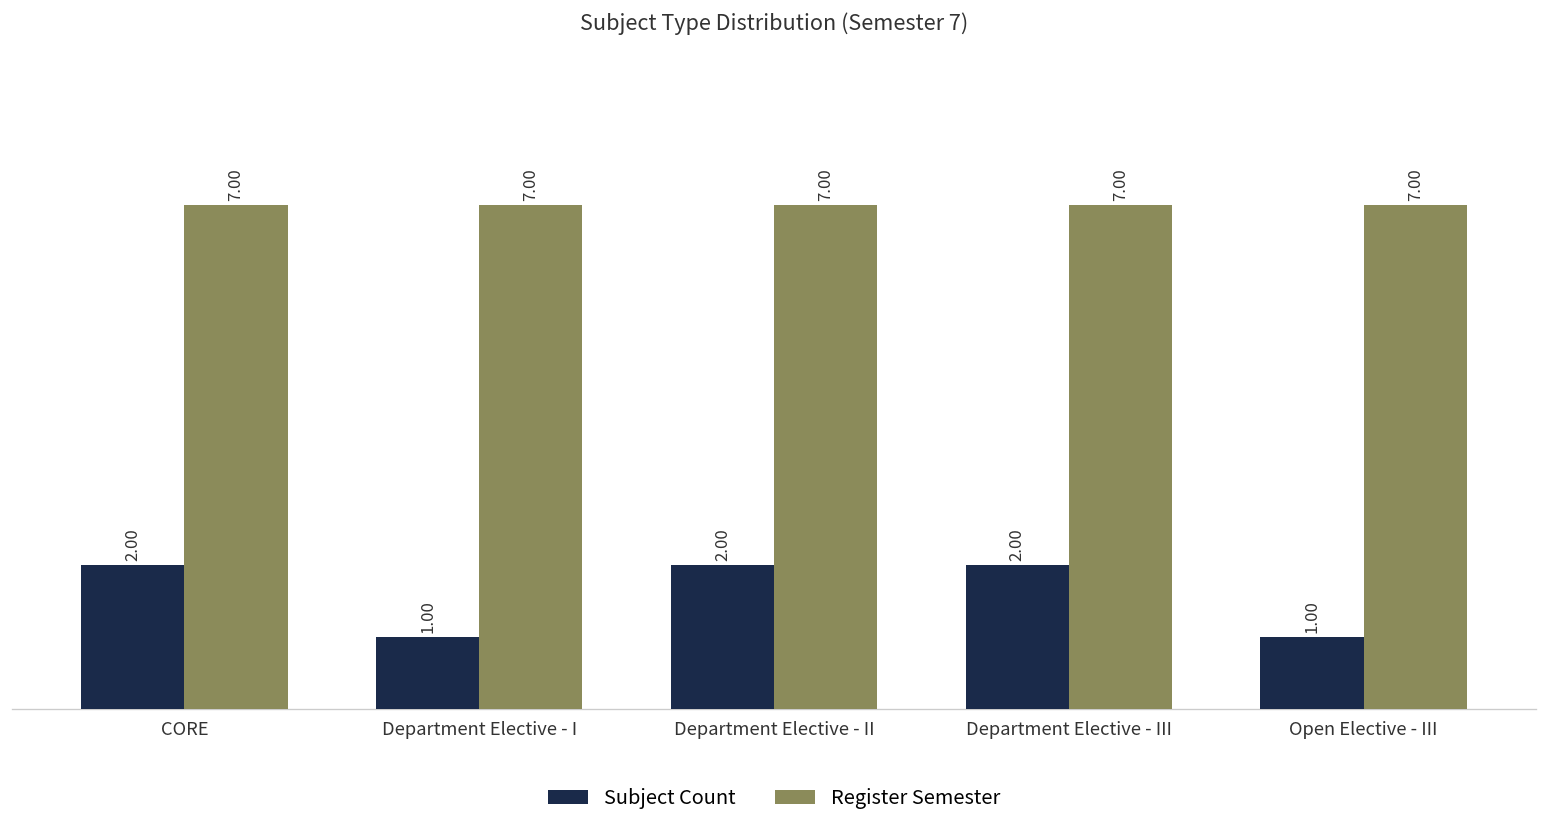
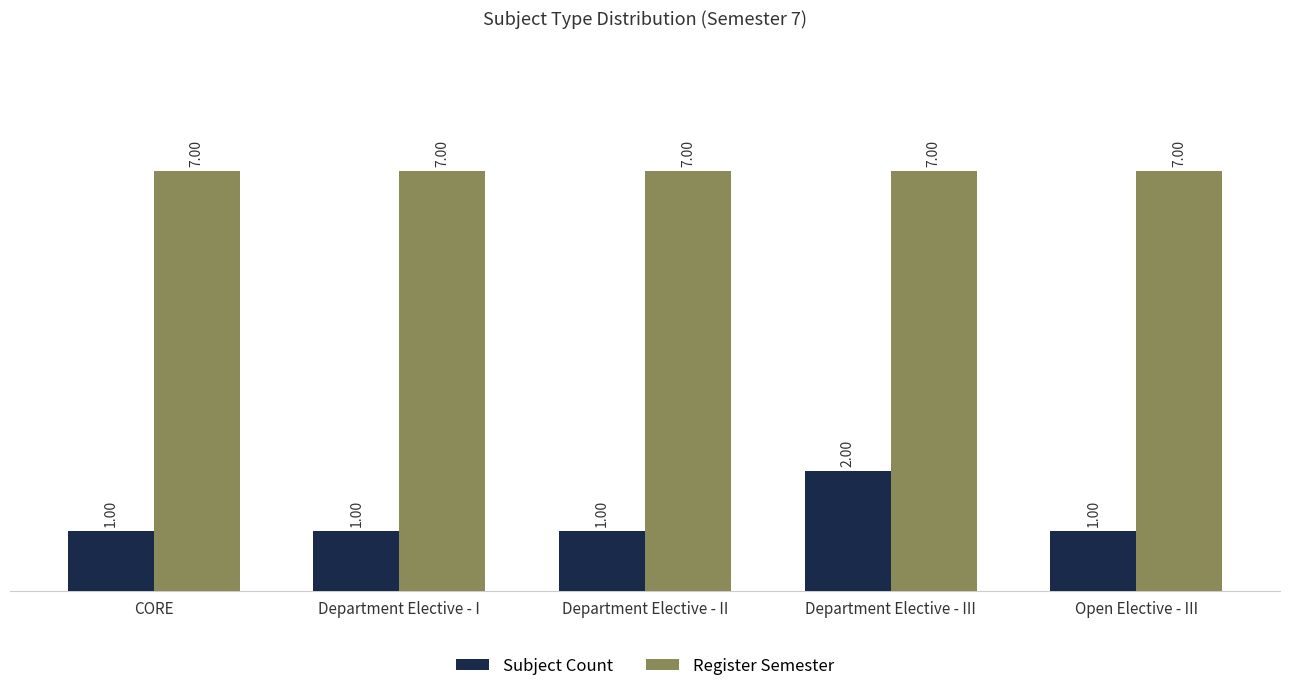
Subject Count, CORE: 2.00 -> 1.00
Subject Count, Department Elective - II: 2.00 -> 1.00
